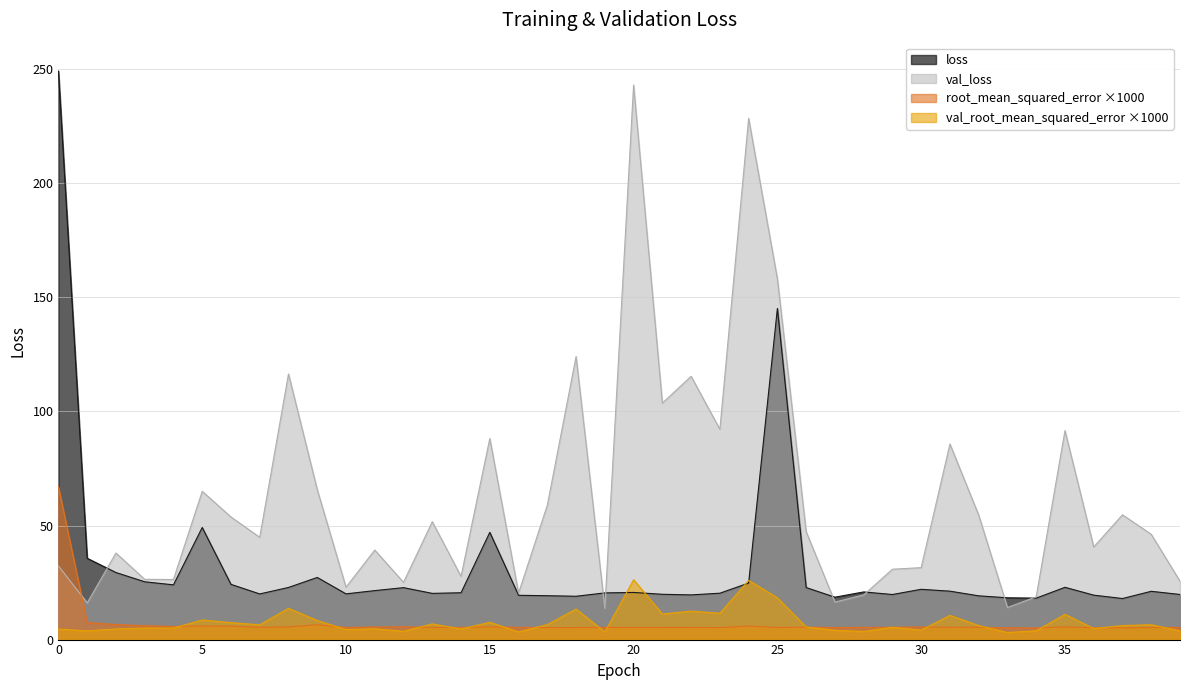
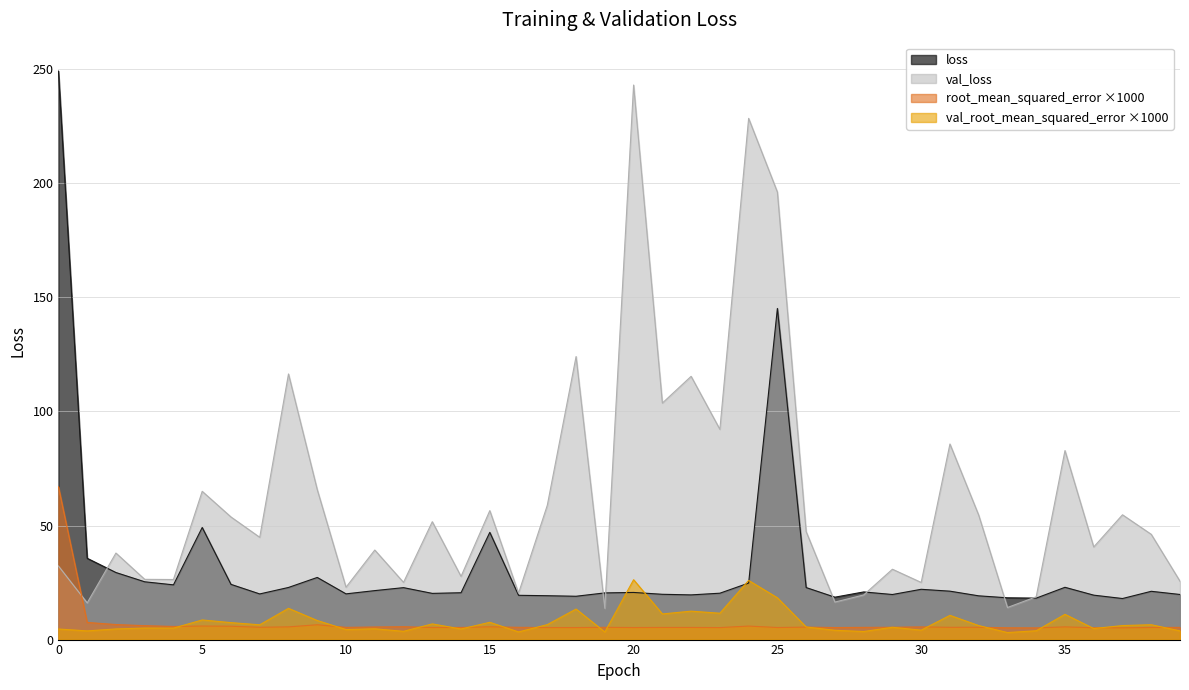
val_loss, 15: 88 -> 57
val_loss, 25: 158 -> 196
val_loss, 30: 32 -> 25
val_loss, 35: 92 -> 83
